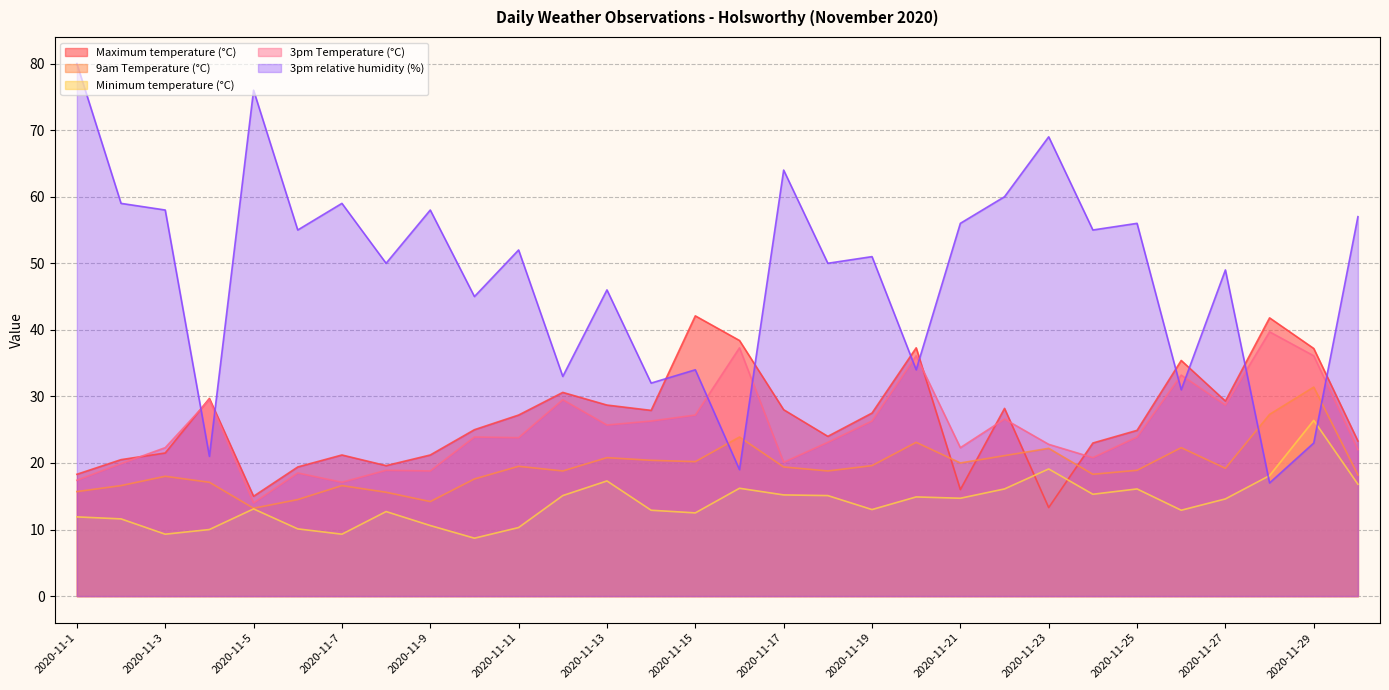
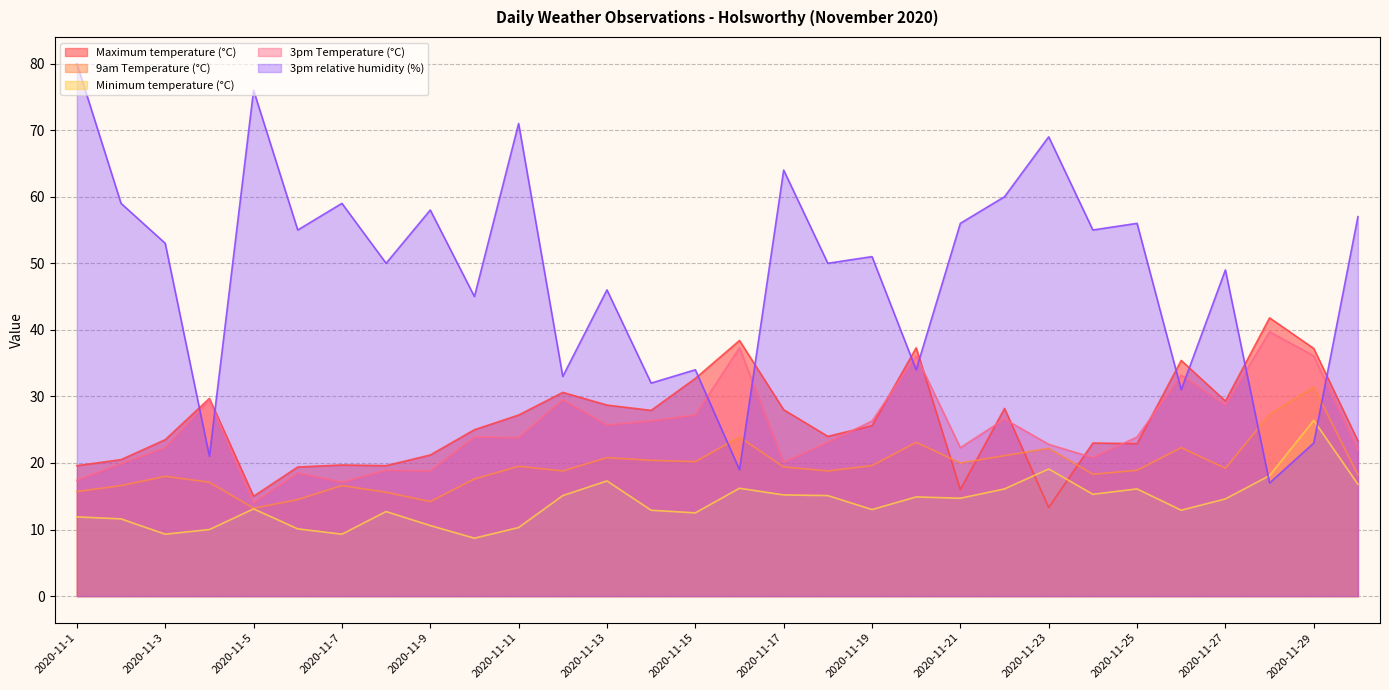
Maximum temperature (°C), 2020-11-1: 18 -> 20
Maximum temperature (°C), 2020-11-3: 22 -> 24
3pm relative humidity (%), 2020-11-3: 58 -> 53
Maximum temperature (°C), 2020-11-7: 21 -> 20
3pm relative humidity (%), 2020-11-11: 52 -> 71
Maximum temperature (°C), 2020-11-15: 42 -> 33
Maximum temperature (°C), 2020-11-19: 28 -> 26
Maximum temperature (°C), 2020-11-25: 25 -> 23
